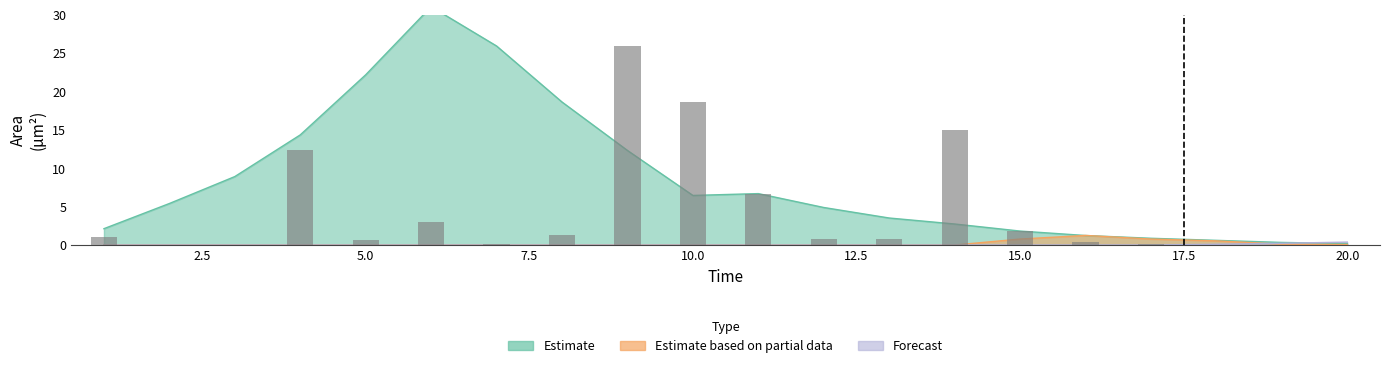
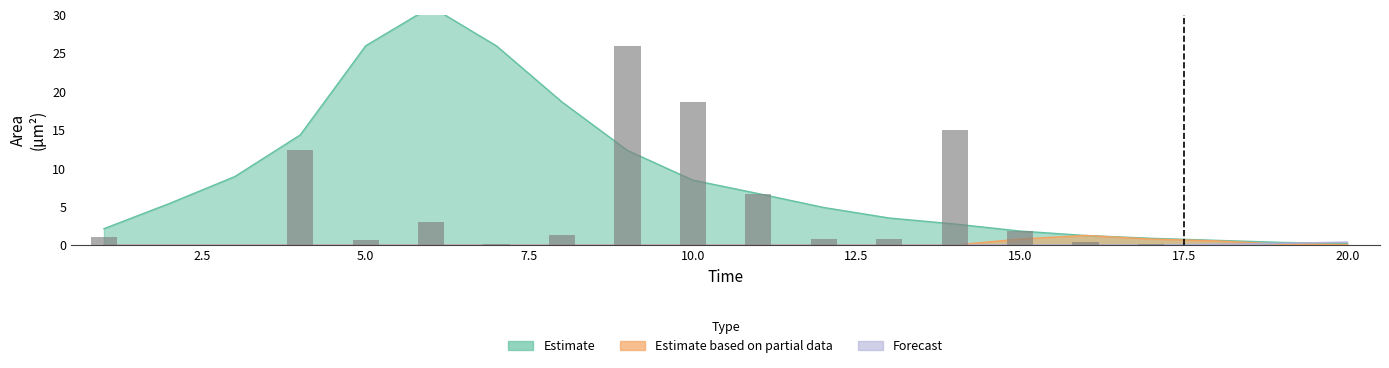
Estimate, 5.0: 22 -> 26
Estimate, 10.0: 6 -> 8
